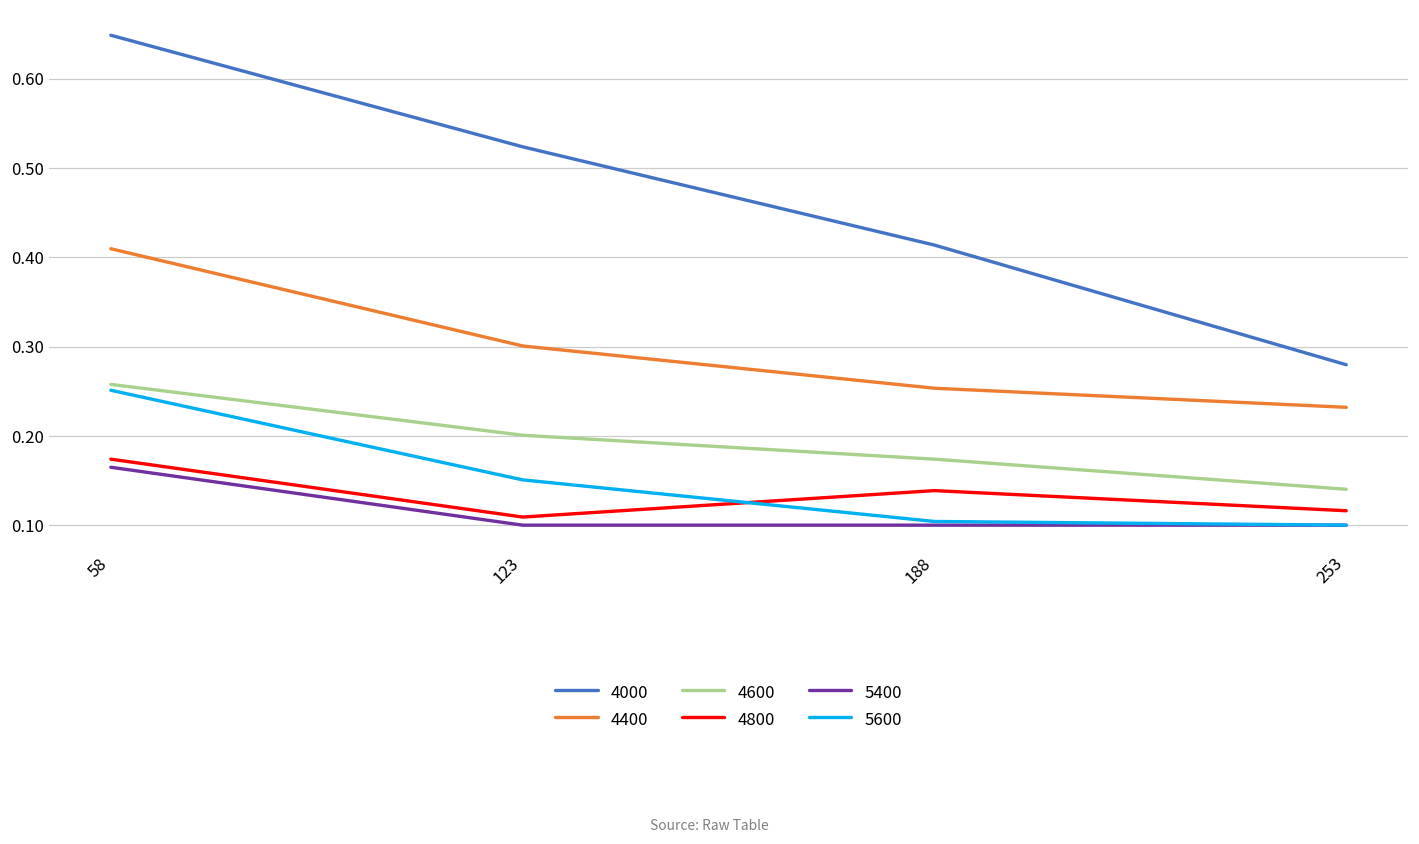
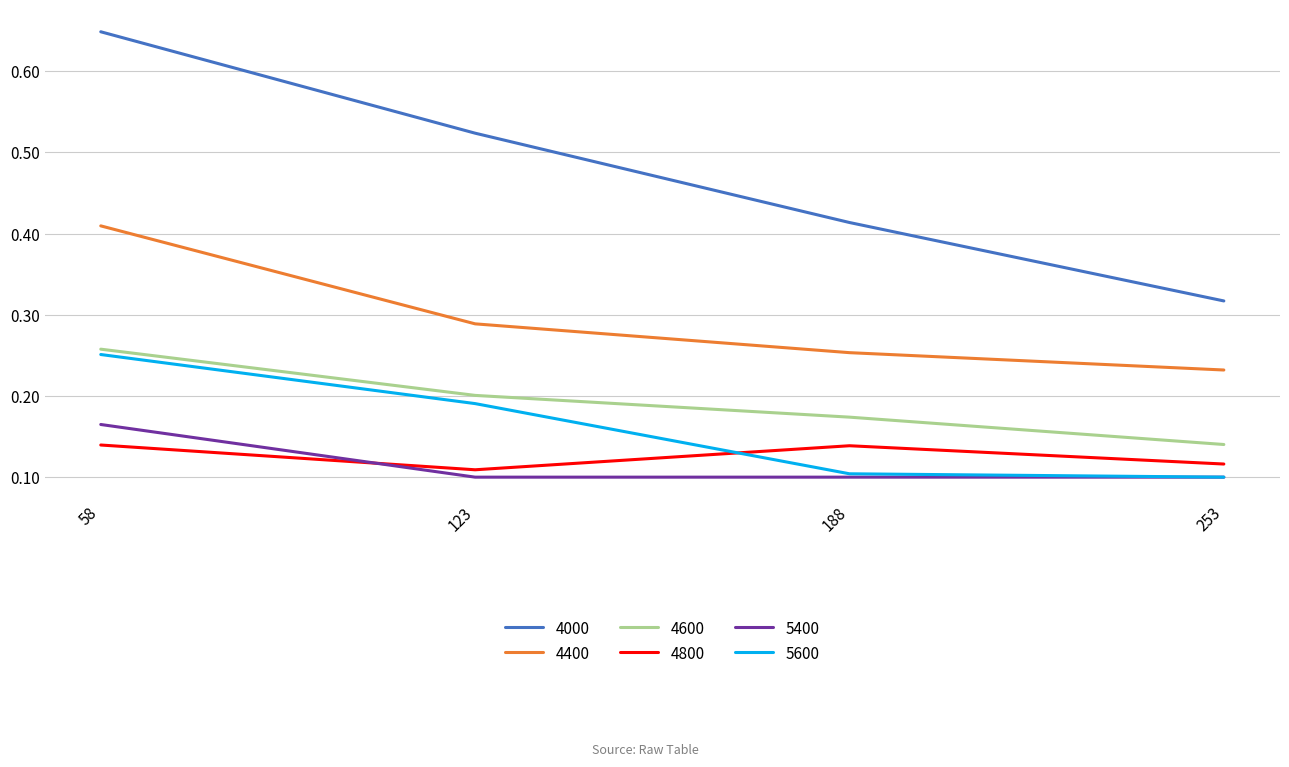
4800, 58: 0.17 -> 0.14
4400, 123: 0.30 -> 0.29
5600, 123: 0.15 -> 0.19
4000, 253: 0.28 -> 0.32
